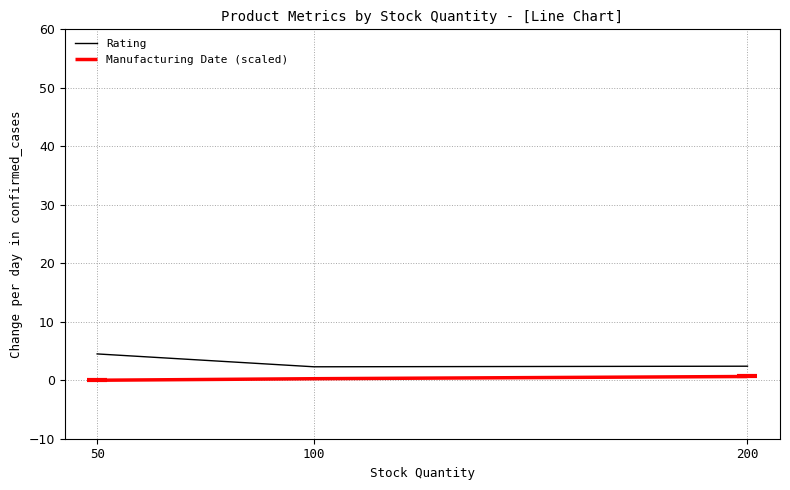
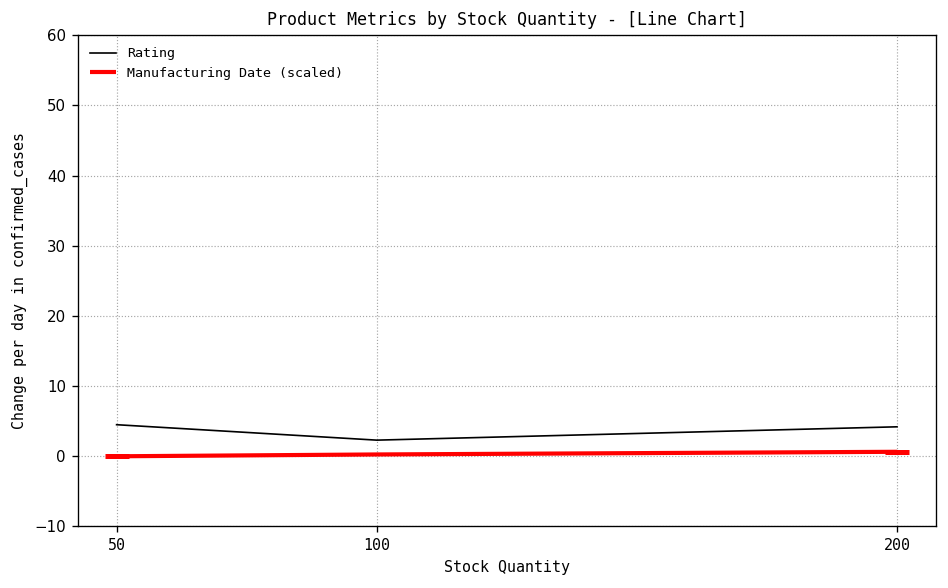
Rating, 200: 2 -> 4
